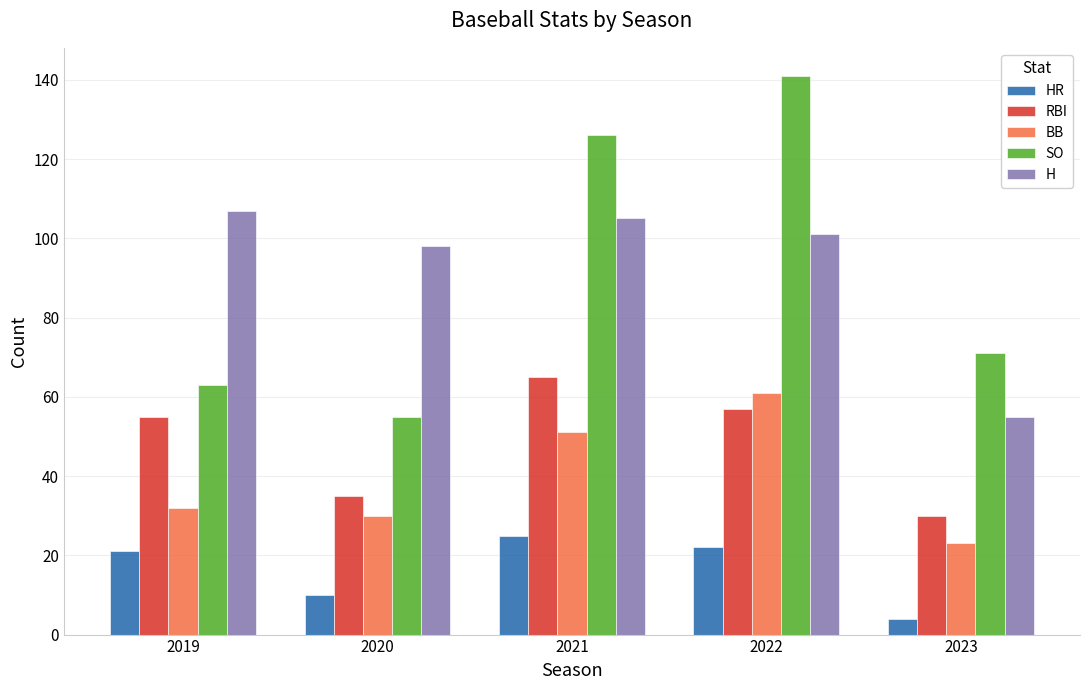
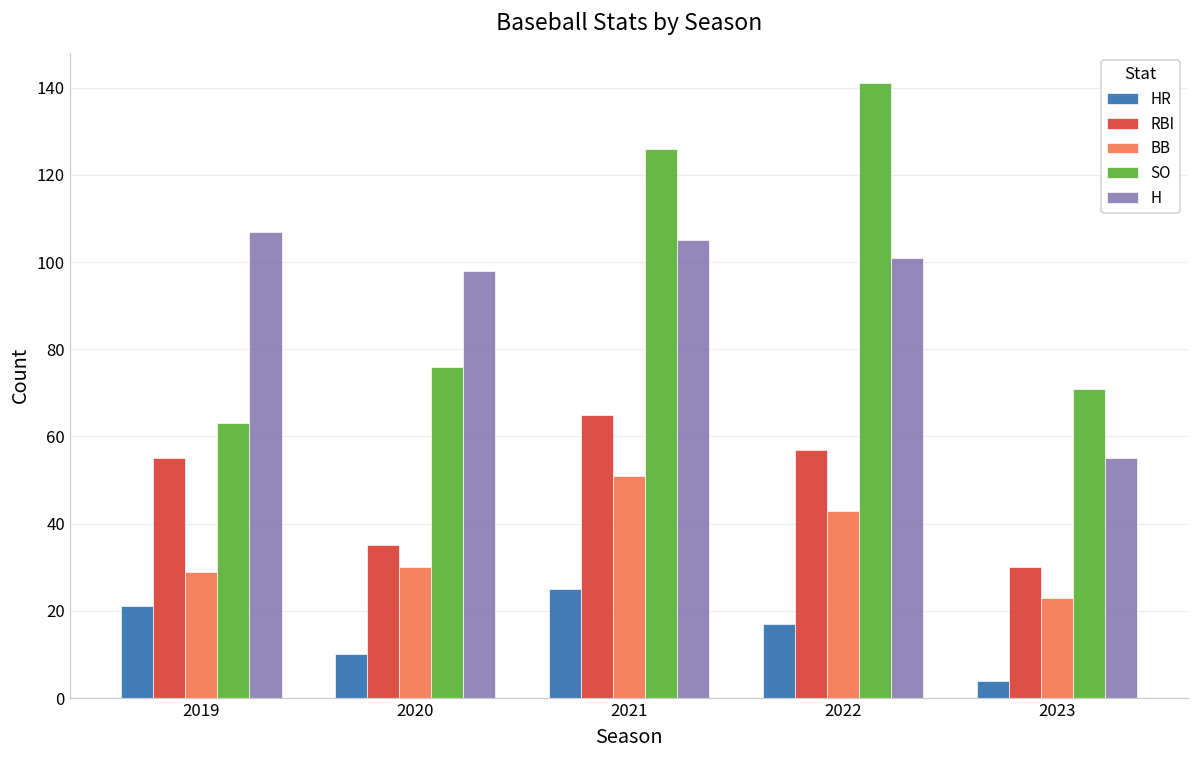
BB, 2019: 32 -> 29
SO, 2020: 55 -> 76
HR, 2022: 22 -> 17
BB, 2022: 61 -> 43
